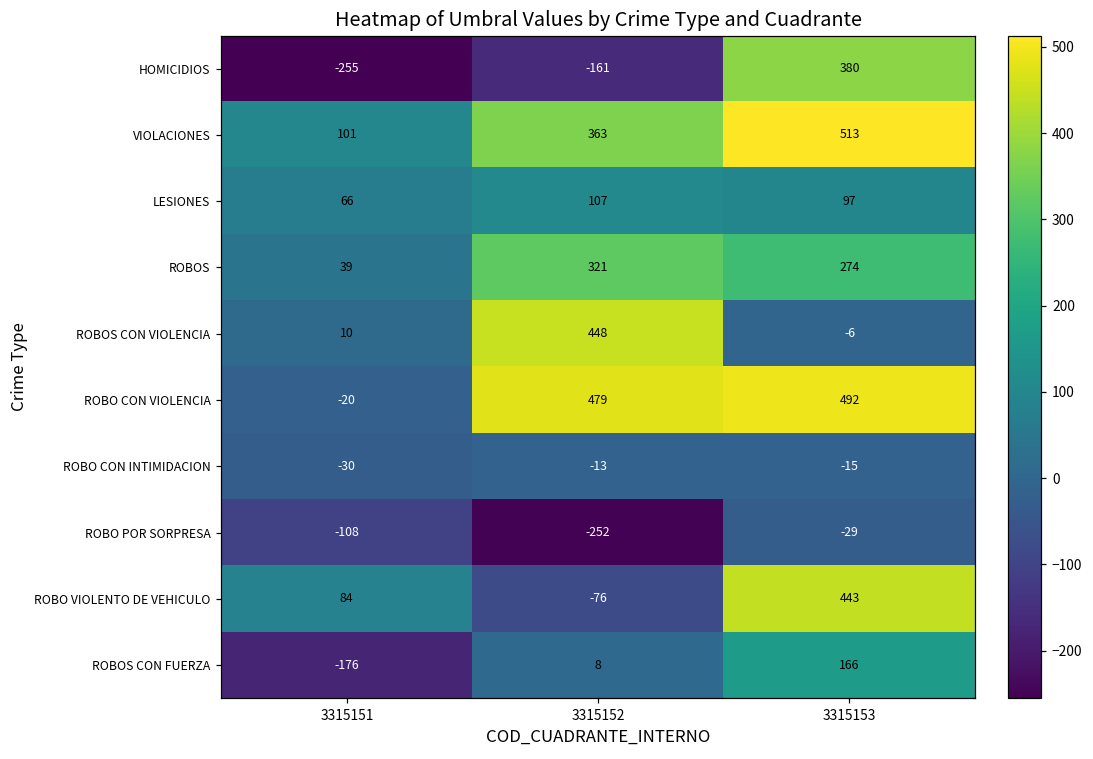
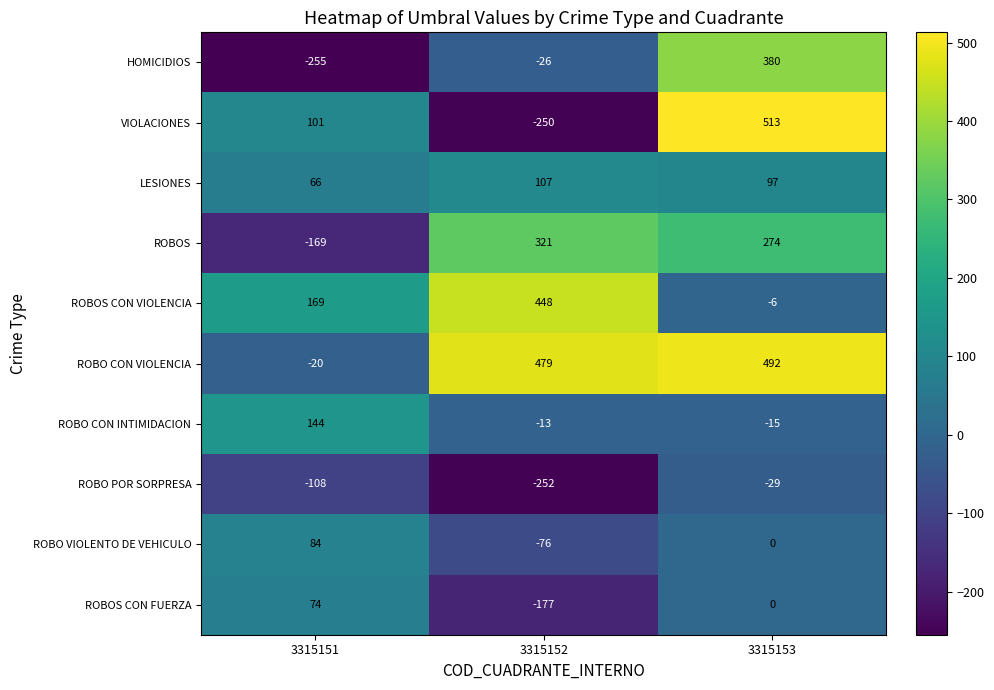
HOMICIDIOS, 3315152: -161 -> -26
VIOLACIONES, 3315152: 363 -> -250
ROBOS, 3315151: 39 -> -169
ROBOS CON VIOLENCIA, 3315151: 10 -> 169
ROBO CON INTIMIDACION, 3315151: -30 -> 144
ROBO VIOLENTO DE VEHICULO, 3315153: 443 -> 0
ROBOS CON FUERZA, 3315151: -176 -> 74
ROBOS CON FUERZA, 3315152: 8 -> -177
ROBOS CON FUERZA, 3315153: 166 -> 0
